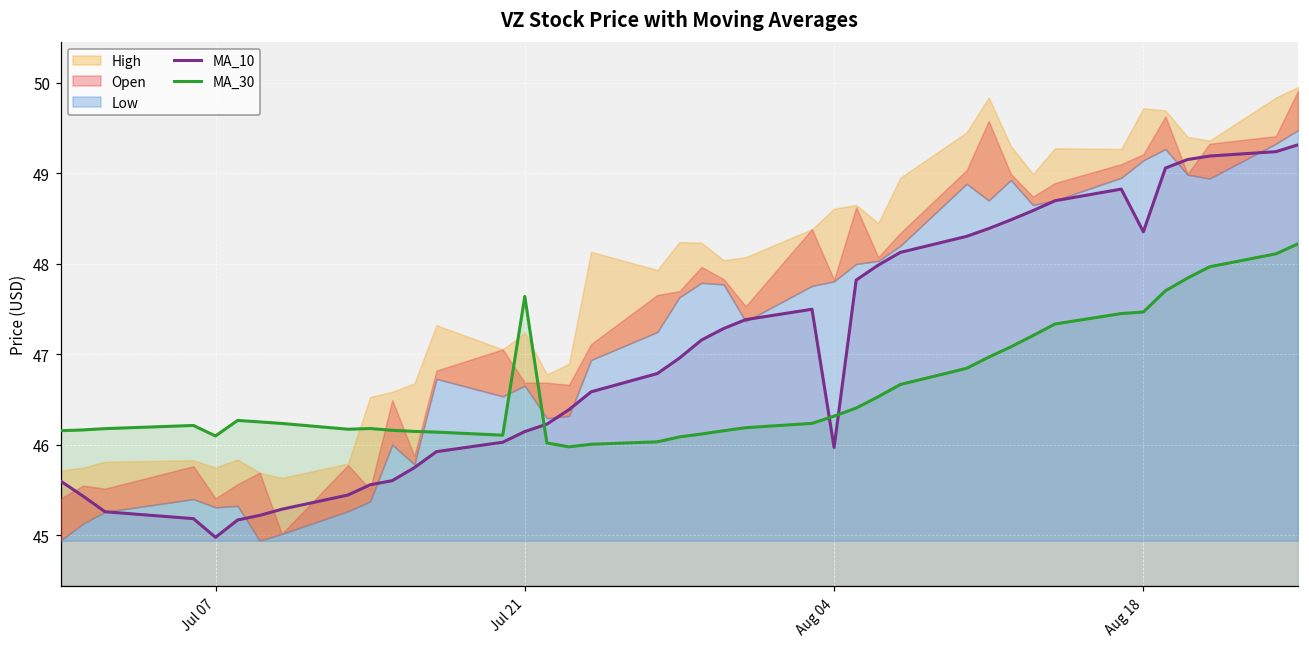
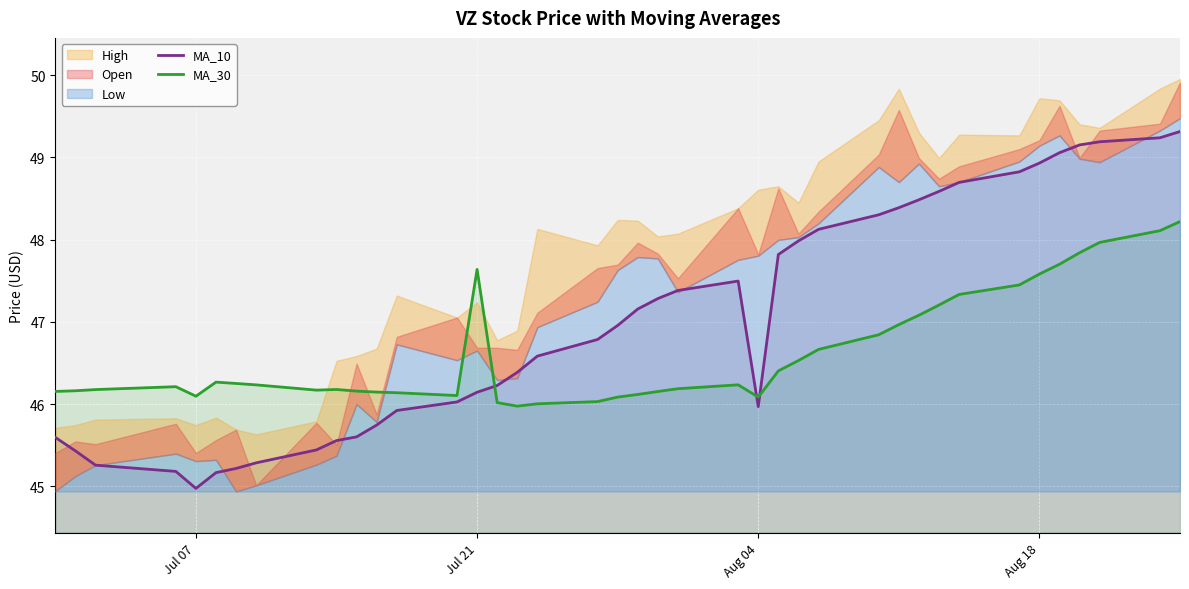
MA_30, Aug 04: 46.3 -> 46.1
MA_10, Aug 18: 48.4 -> 48.9
MA_30, Aug 18: 47.5 -> 47.6
